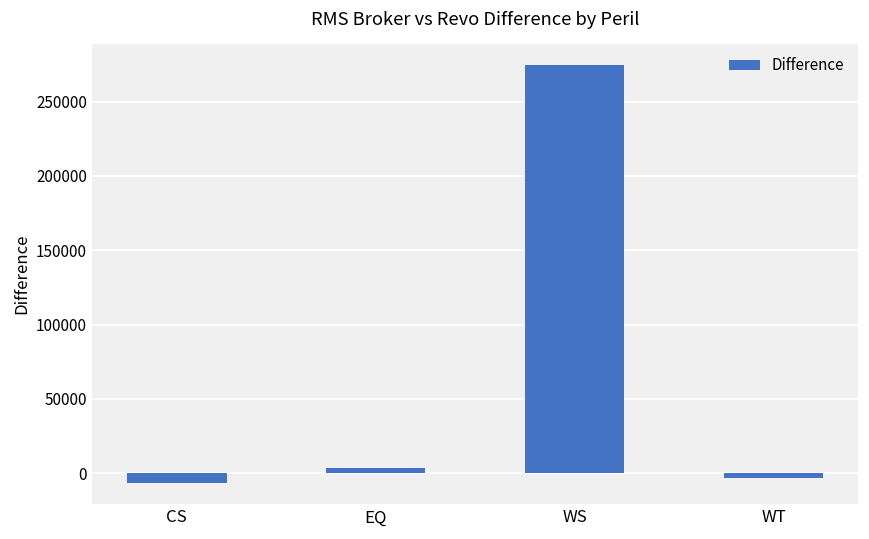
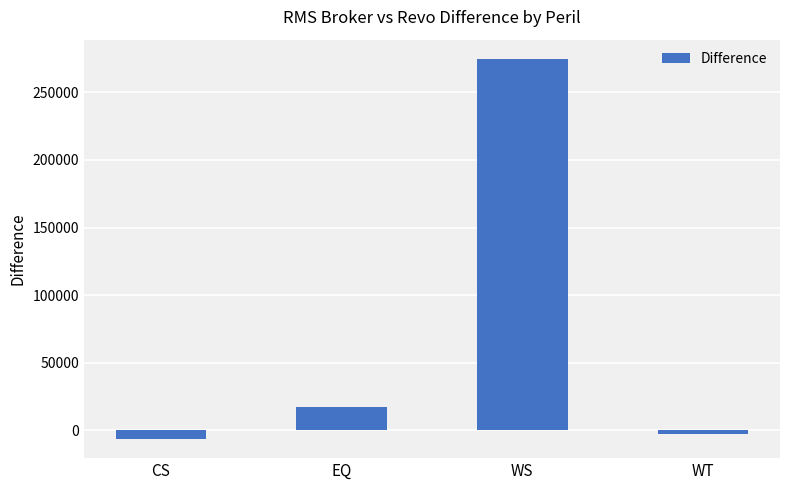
EQ: 4000 -> 17000
